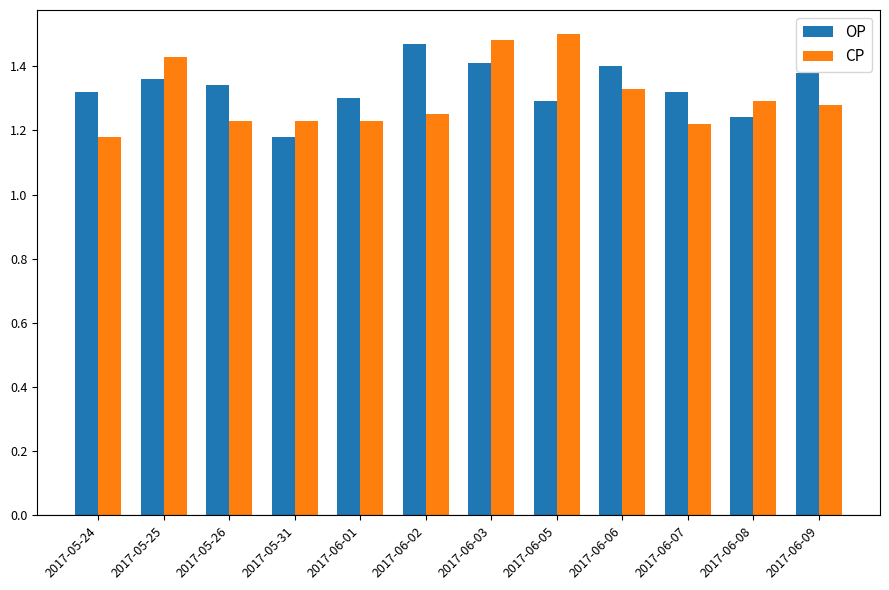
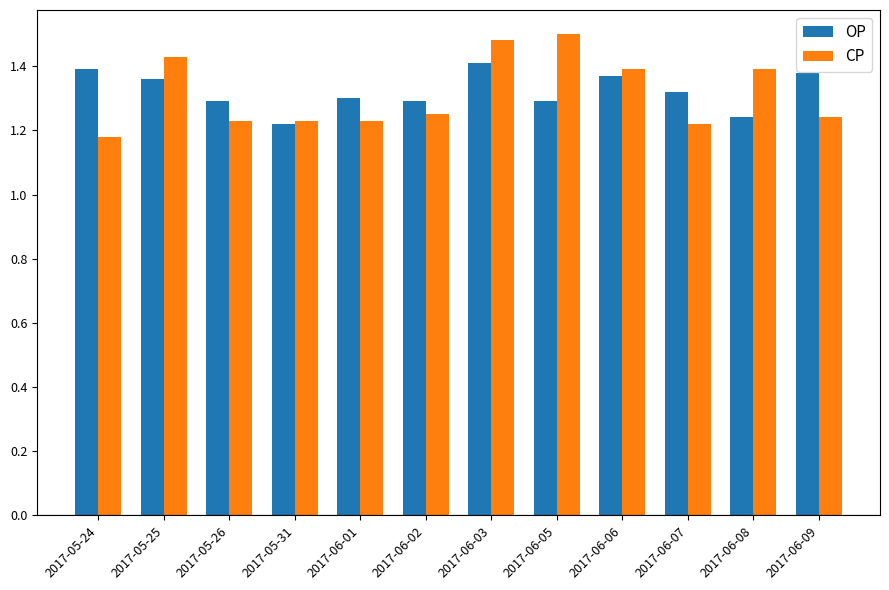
OP, 2017-05-24: 1.32 -> 1.39
OP, 2017-05-26: 1.34 -> 1.29
OP, 2017-05-31: 1.18 -> 1.22
OP, 2017-06-02: 1.47 -> 1.29
OP, 2017-06-06: 1.40 -> 1.37
CP, 2017-06-06: 1.33 -> 1.39
CP, 2017-06-08: 1.29 -> 1.39
CP, 2017-06-09: 1.28 -> 1.24
